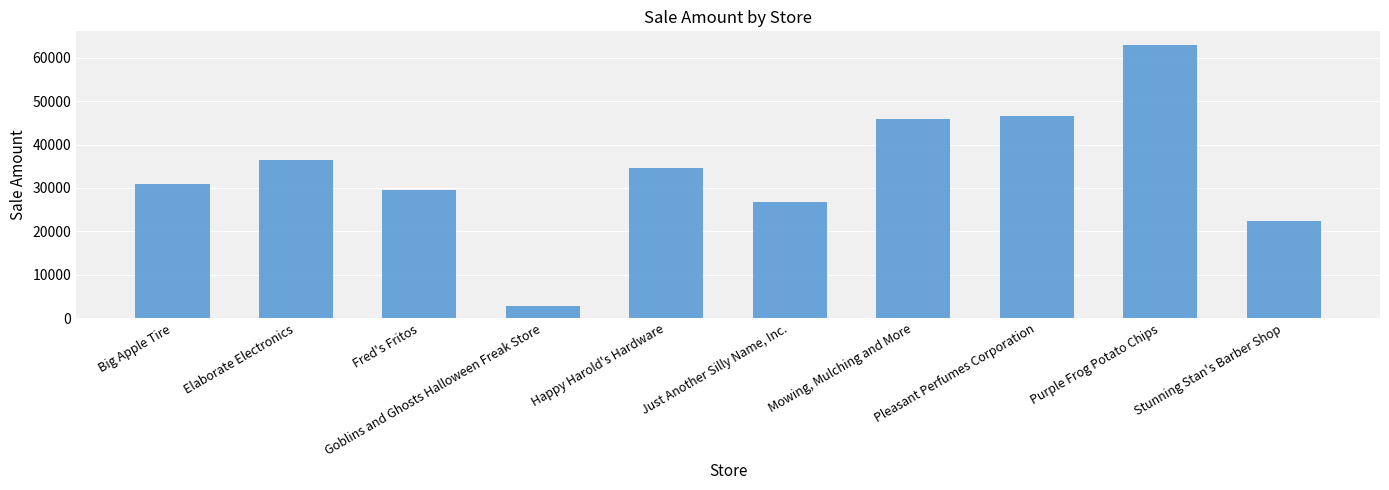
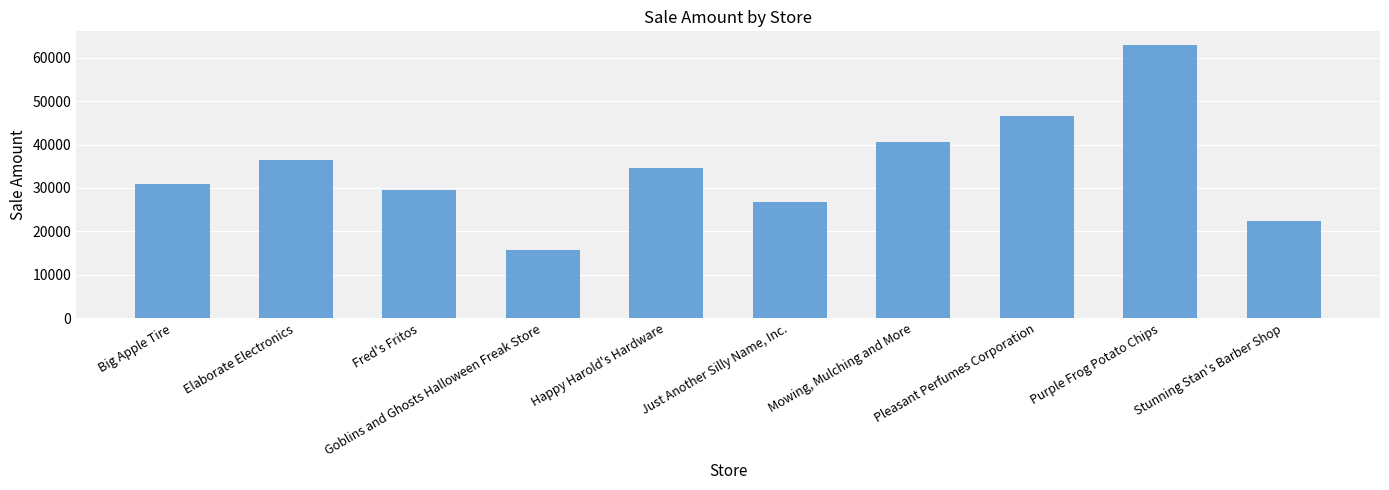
Goblins and Ghosts Halloween Freak Store: 3000 -> 16000
Mowing, Mulching and More: 46000 -> 41000
